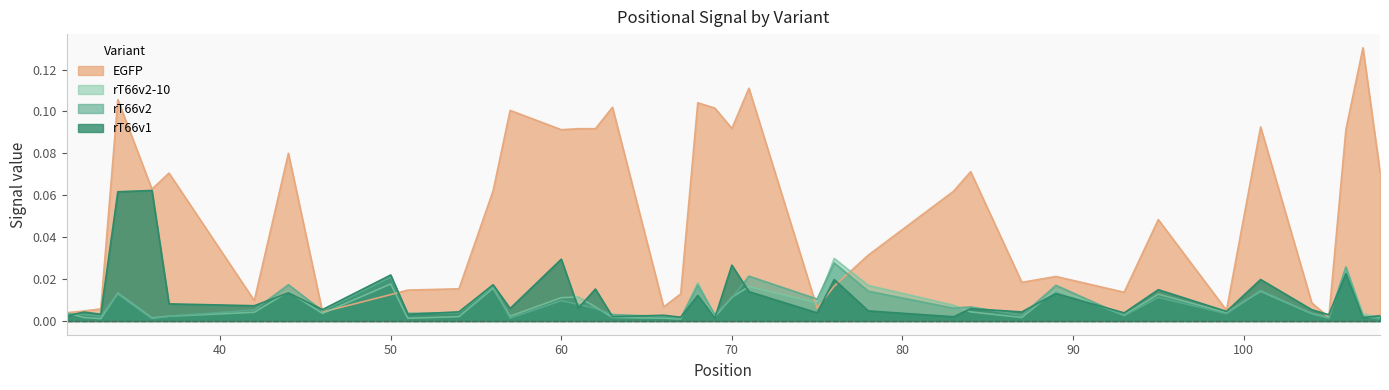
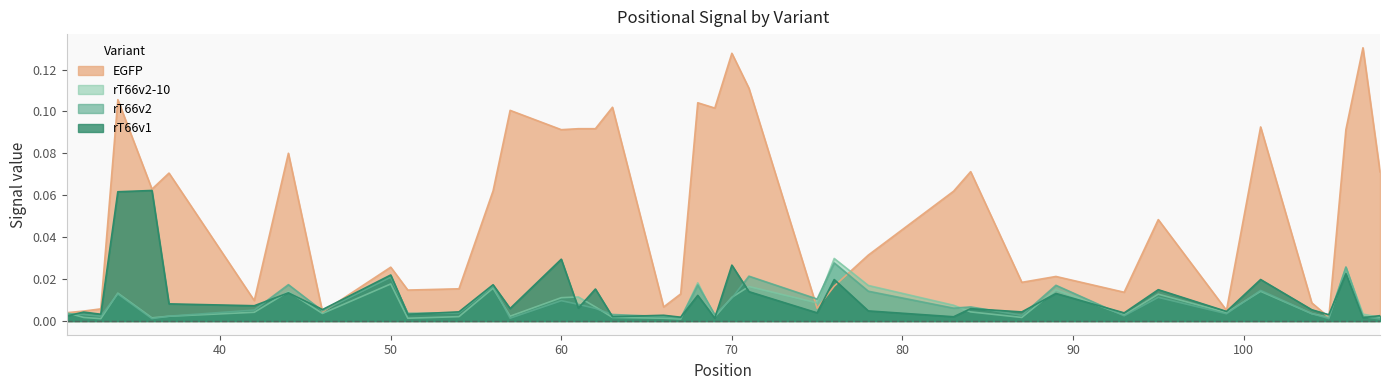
EGFP, 50: 0.013 -> 0.026
EGFP, 70: 0.092 -> 0.128
